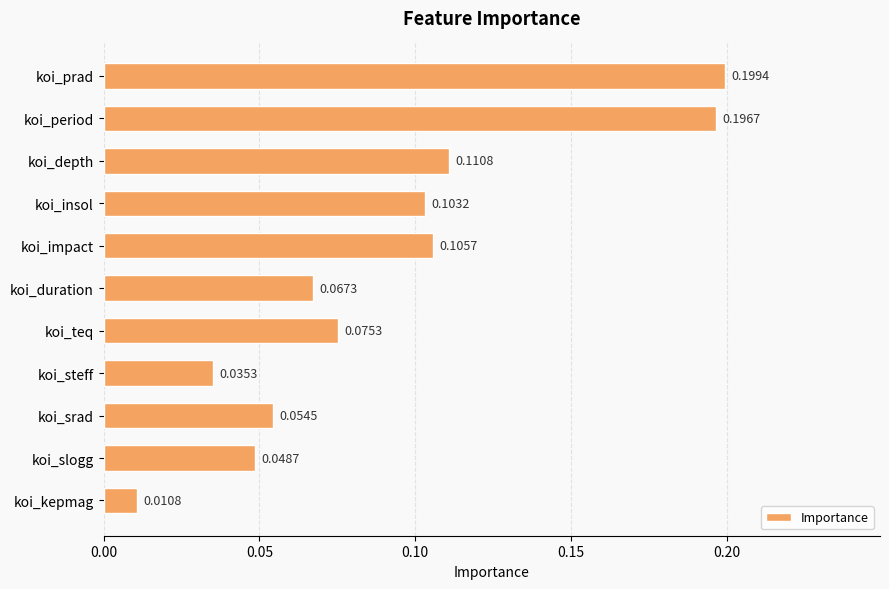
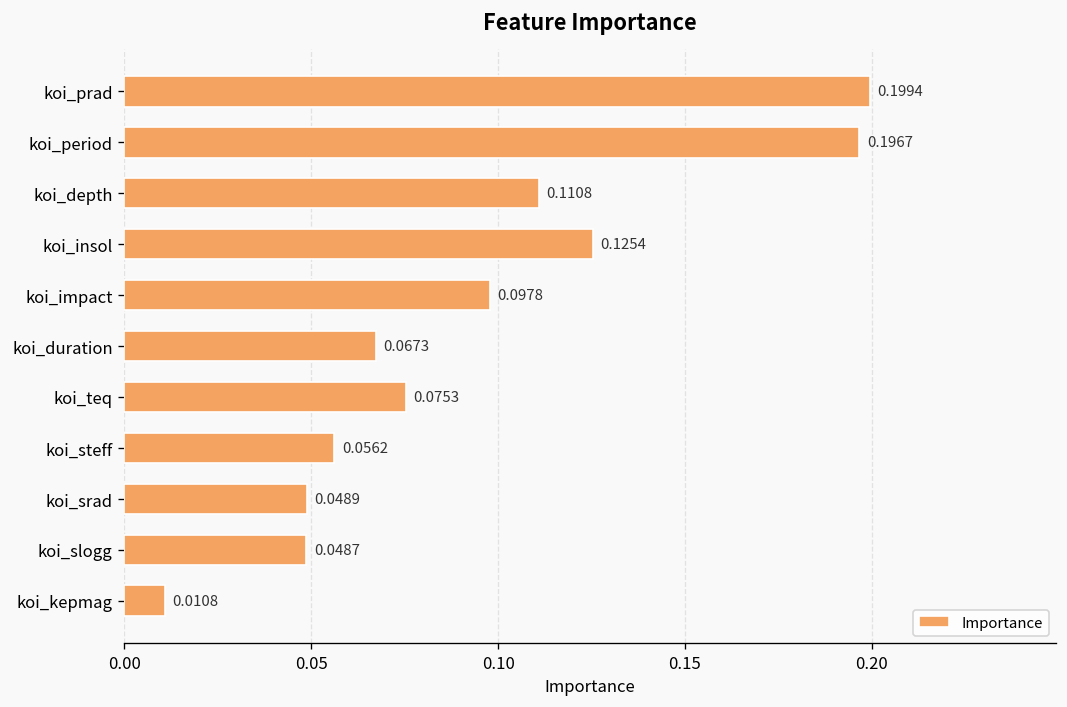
koi_insol: 0.1032 -> 0.1254
koi_impact: 0.1057 -> 0.0978
koi_steff: 0.0353 -> 0.0562
koi_srad: 0.0545 -> 0.0489
